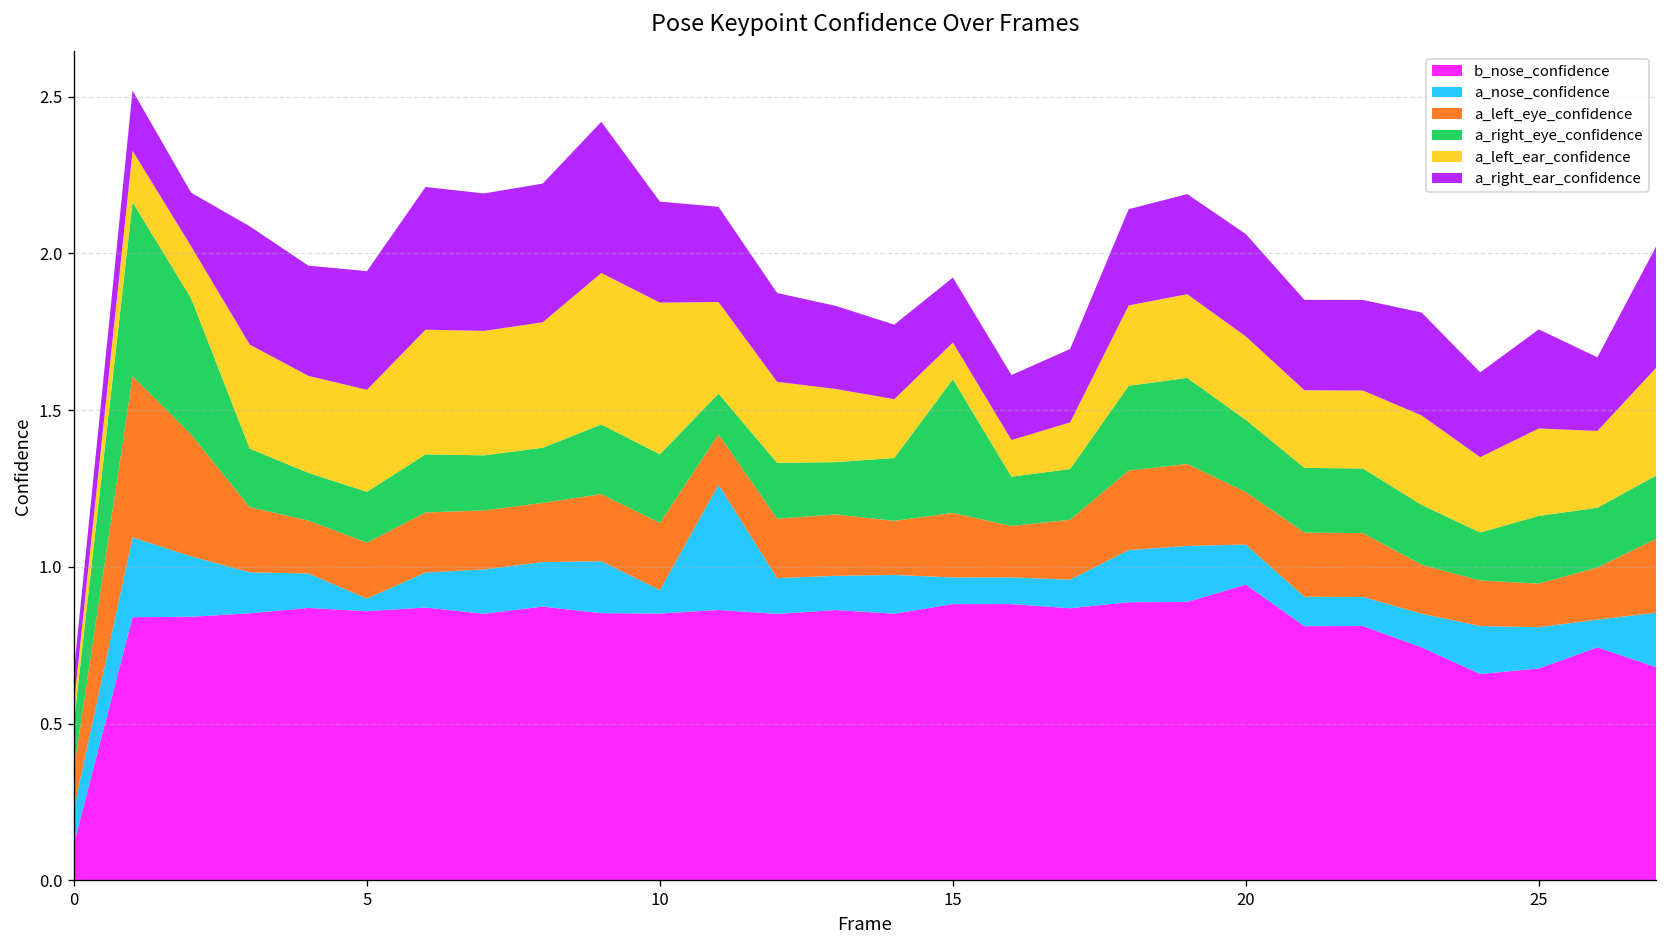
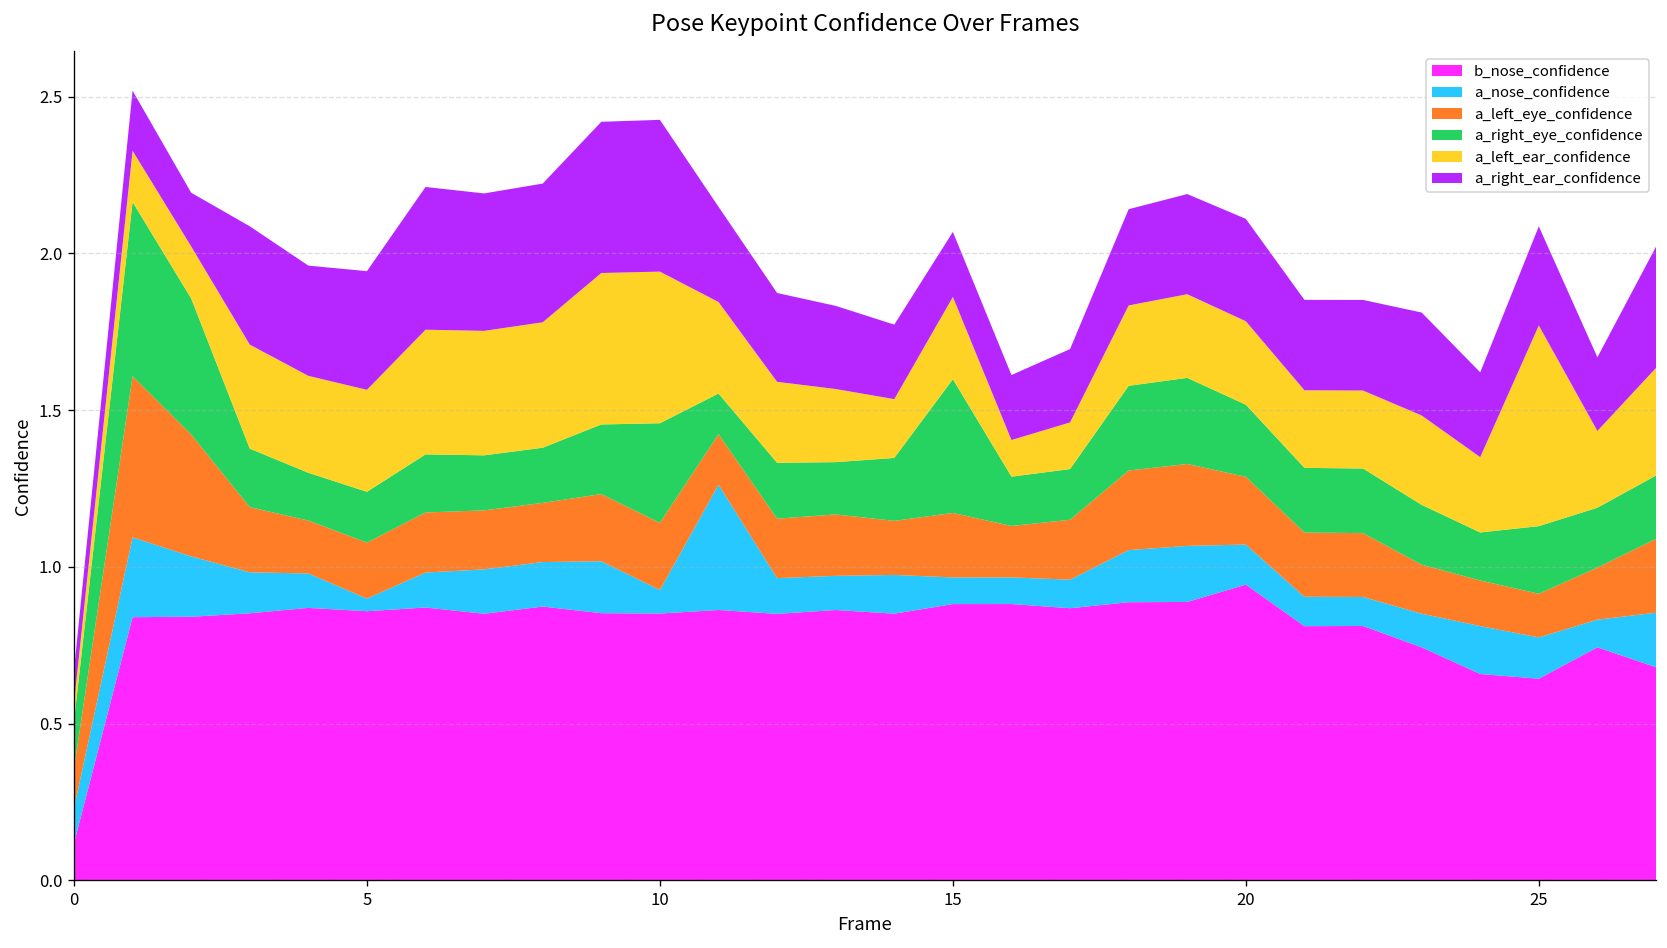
a_right_eye_confidence, 10: 0.22 -> 0.32
a_right_ear_confidence, 10: 0.32 -> 0.48
a_left_ear_confidence, 15: 0.12 -> 0.26
a_left_eye_confidence, 20: 0.17 -> 0.22
b_nose_confidence, 25: 0.68 -> 0.64
a_left_ear_confidence, 25: 0.28 -> 0.64
